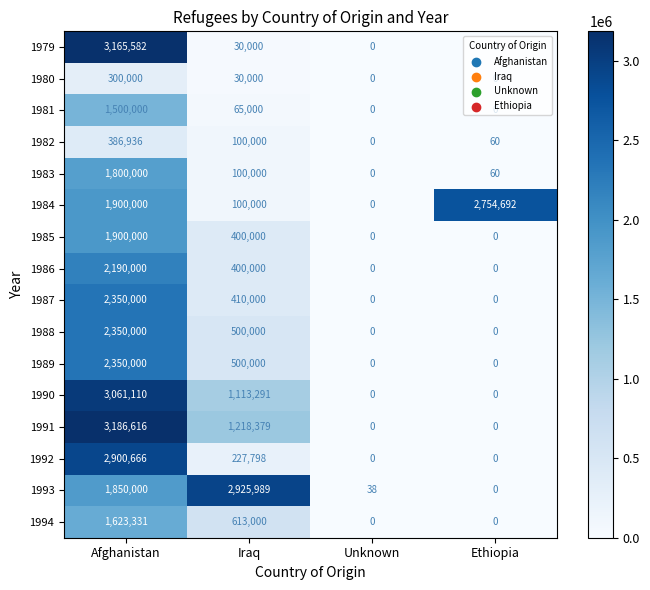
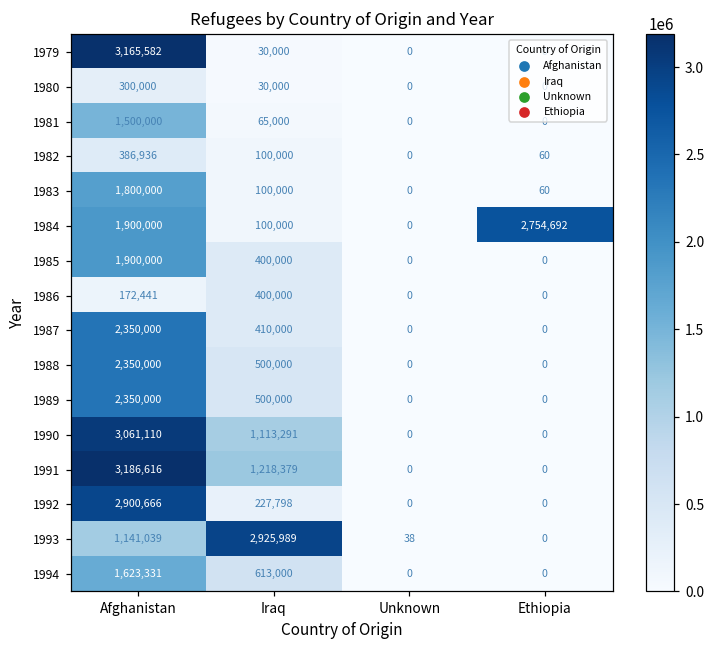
1986, Afghanistan: 2,190,000 -> 172,441
1993, Afghanistan: 1,850,000 -> 1,141,039
